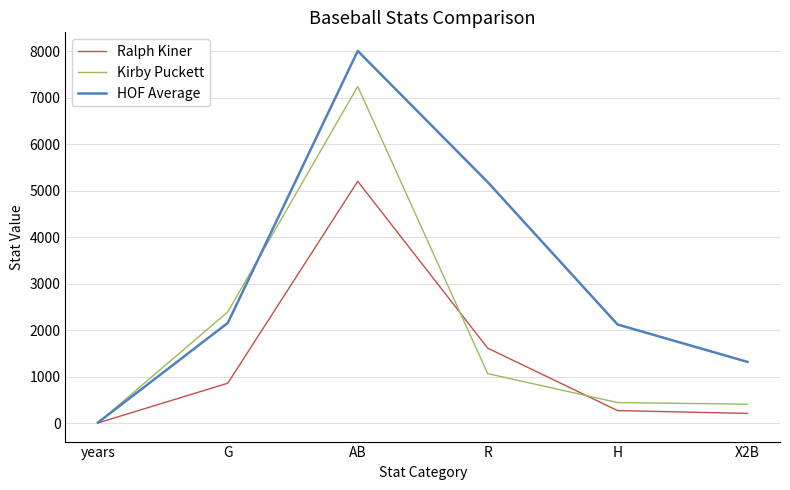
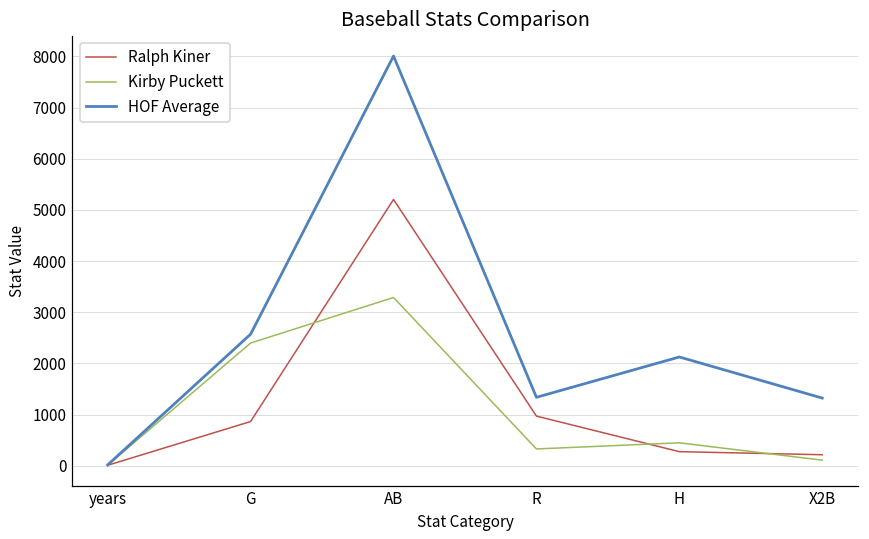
HOF Average, G: 2200 -> 2600
Kirby Puckett, AB: 7200 -> 3300
Ralph Kiner, R: 1600 -> 1000
Kirby Puckett, R: 1100 -> 300
HOF Average, R: 5200 -> 1300
Kirby Puckett, X2B: 400 -> 100
